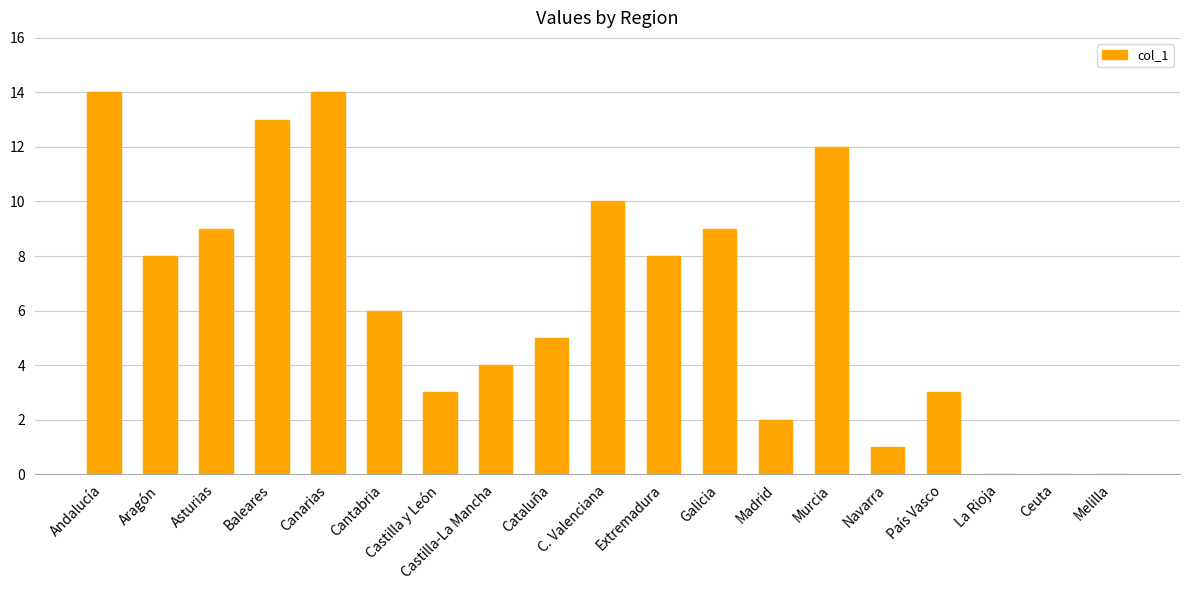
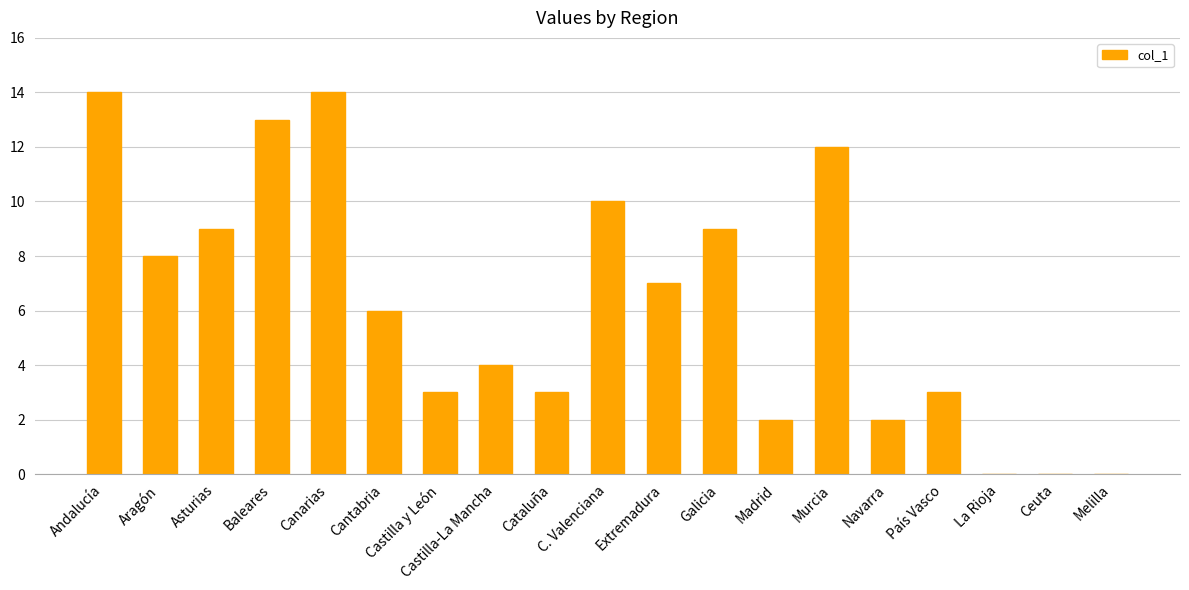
Cataluña: 5 -> 3
Extremadura: 8 -> 7
Navarra: 1 -> 2
